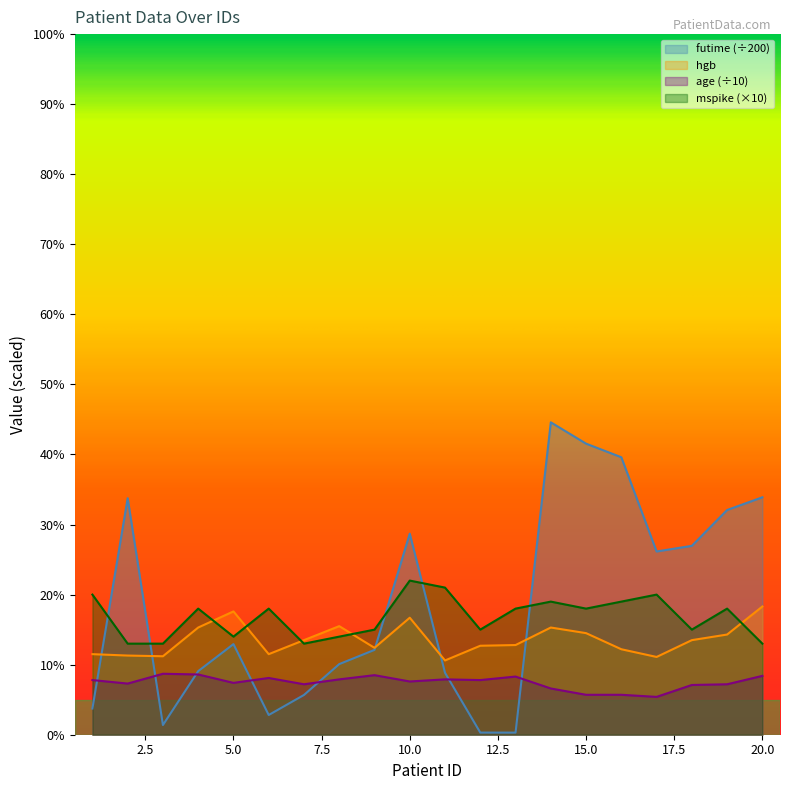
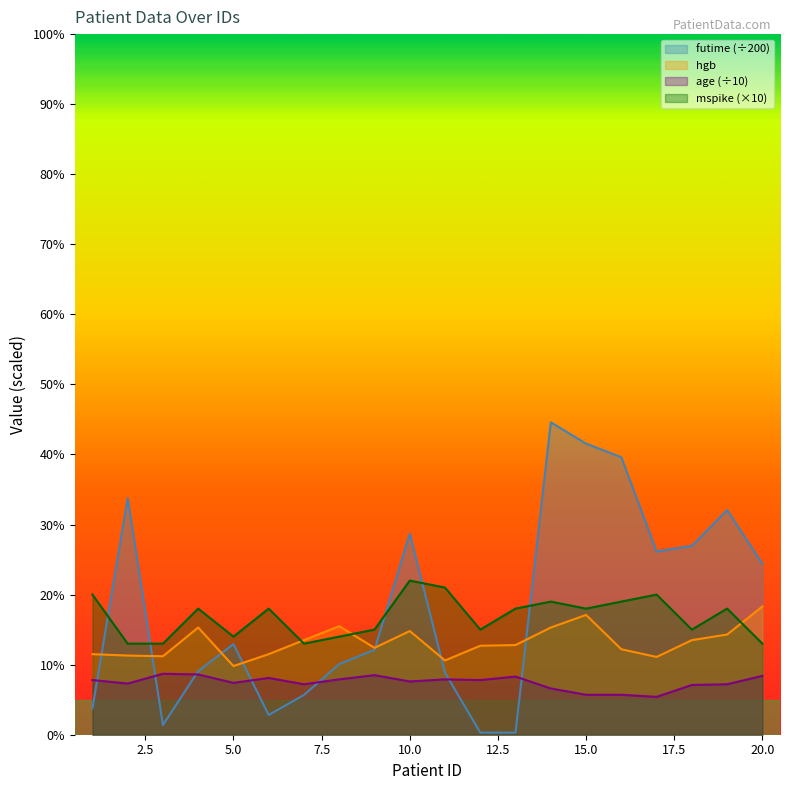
hgb, 5.0: 18% -> 10%
hgb, 10.0: 17% -> 15%
hgb, 15.0: 15% -> 17%
futime (÷200), 20.0: 34% -> 24%
